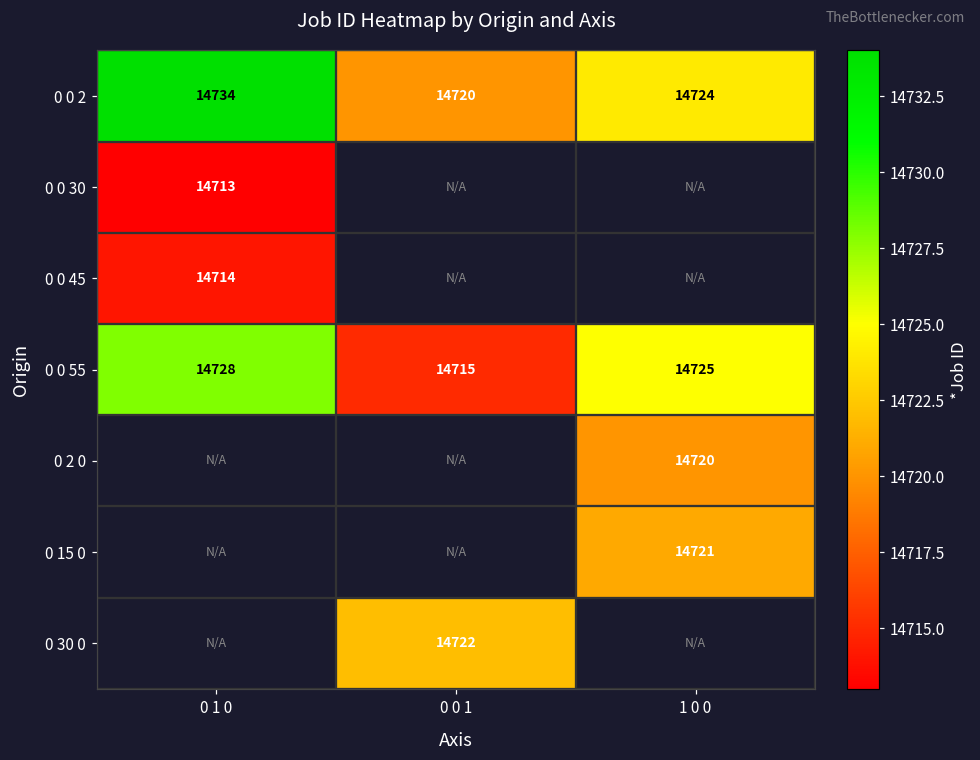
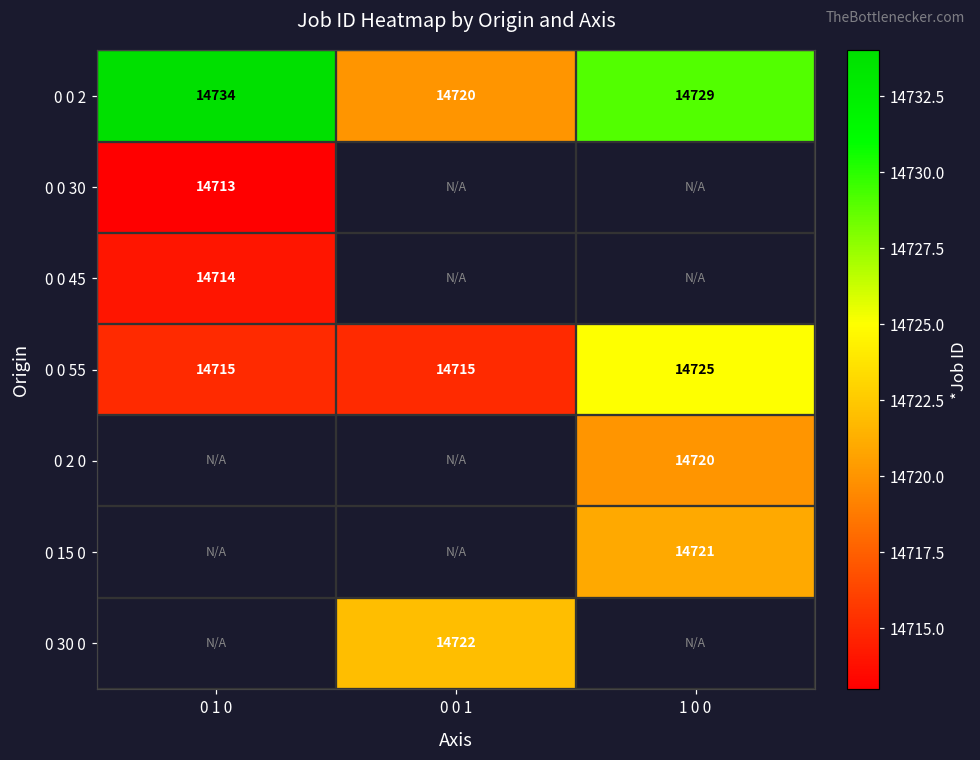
0 0 2, 1 0 0: 14724 -> 14729
0 0 55, 0 1 0: 14728 -> 14715
